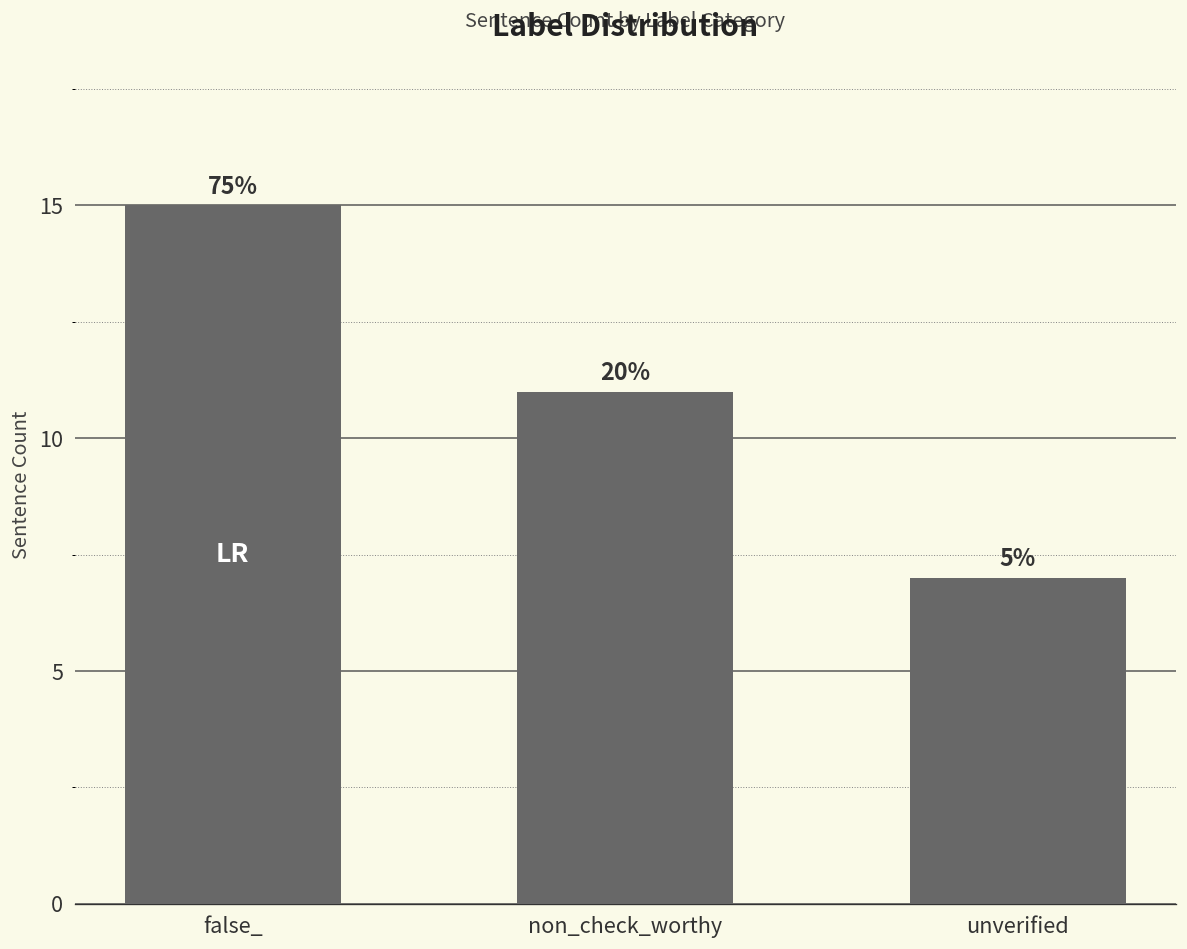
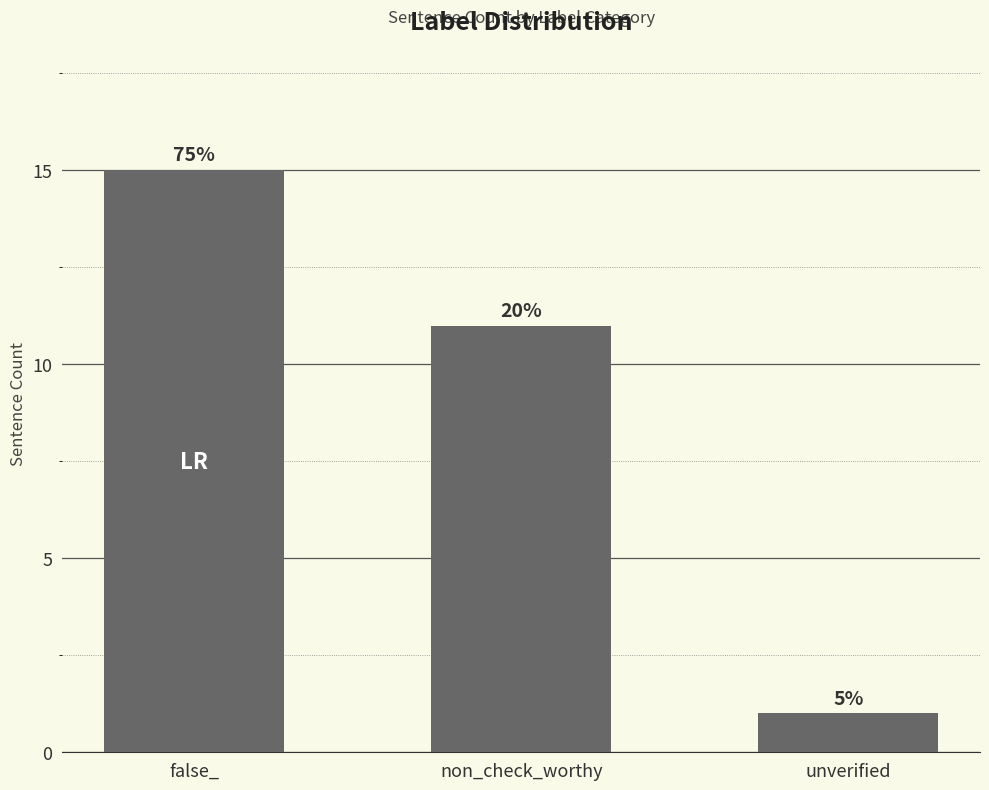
unverified: 7 -> 1
